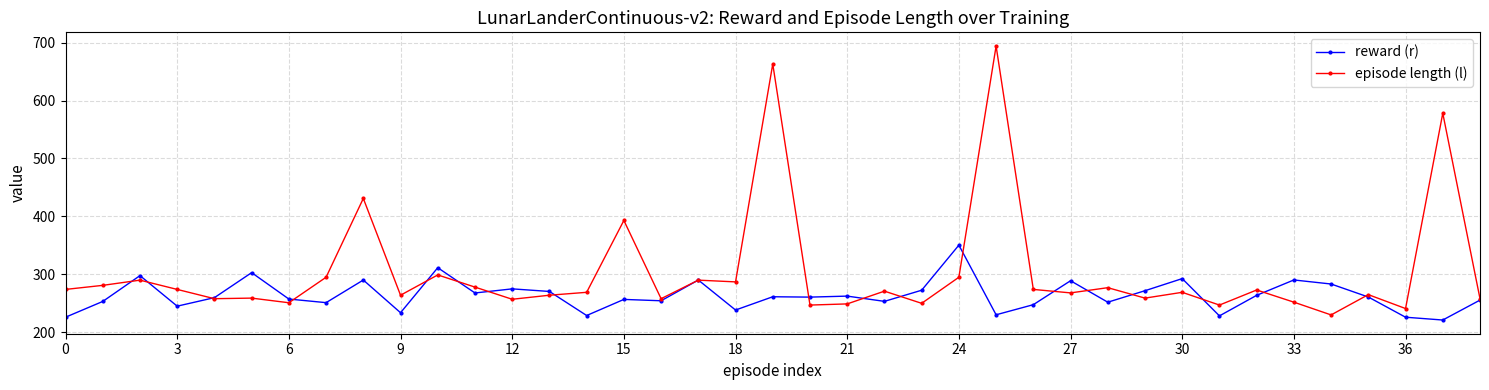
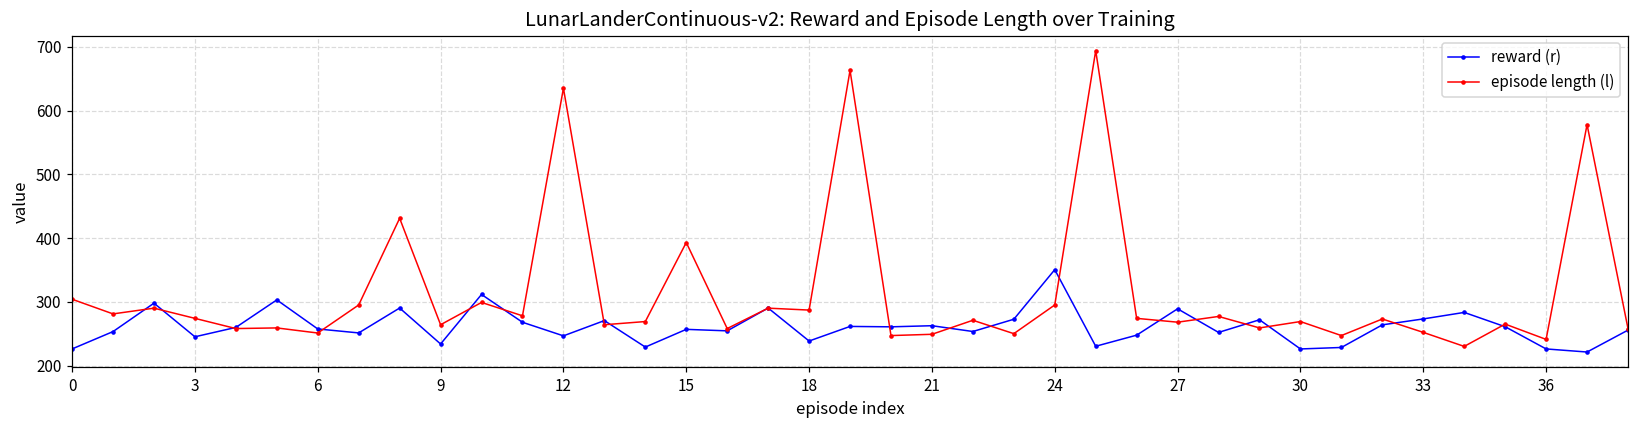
episode length (l), 0: 270 -> 300
reward (r), 12: 270 -> 250
episode length (l), 12: 260 -> 640
reward (r), 30: 290 -> 230
reward (r), 33: 290 -> 270
